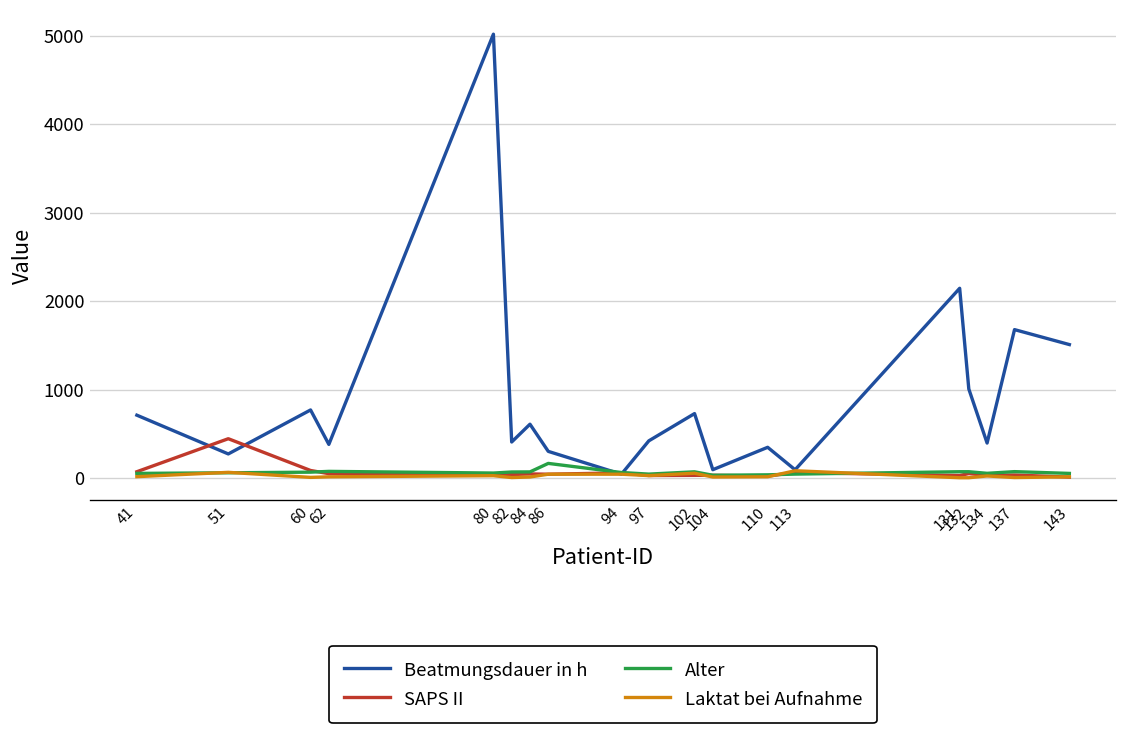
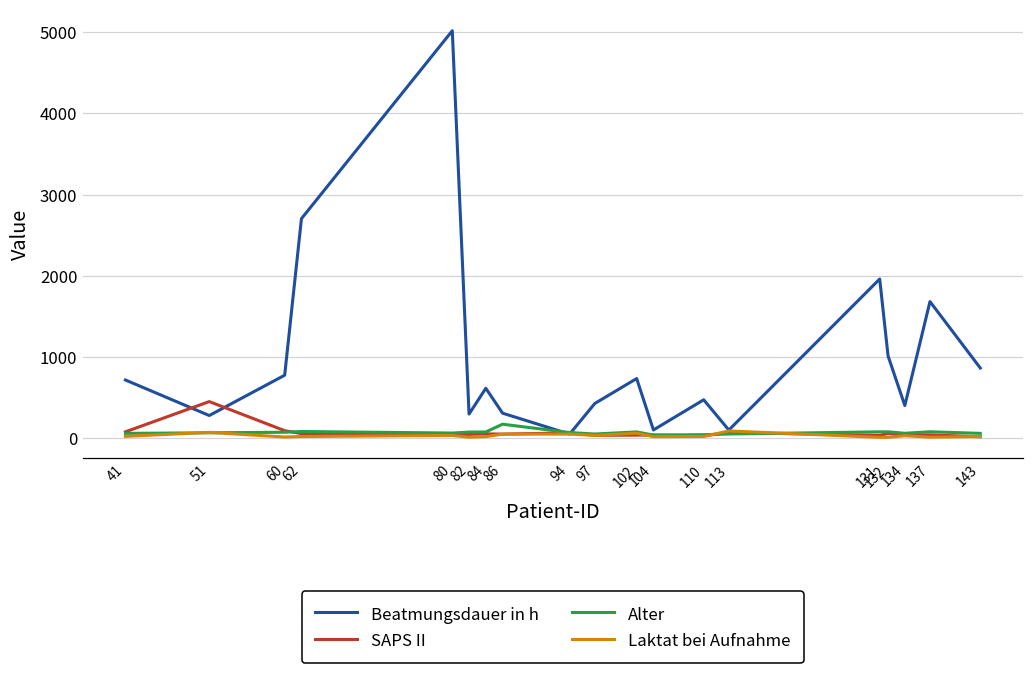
Beatmungsdauer in h, 62: 400 -> 2700
Beatmungsdauer in h, 82: 400 -> 300
Beatmungsdauer in h, 110: 400 -> 500
Beatmungsdauer in h, 131: 2100 -> 2000
Beatmungsdauer in h, 143: 1500 -> 900
